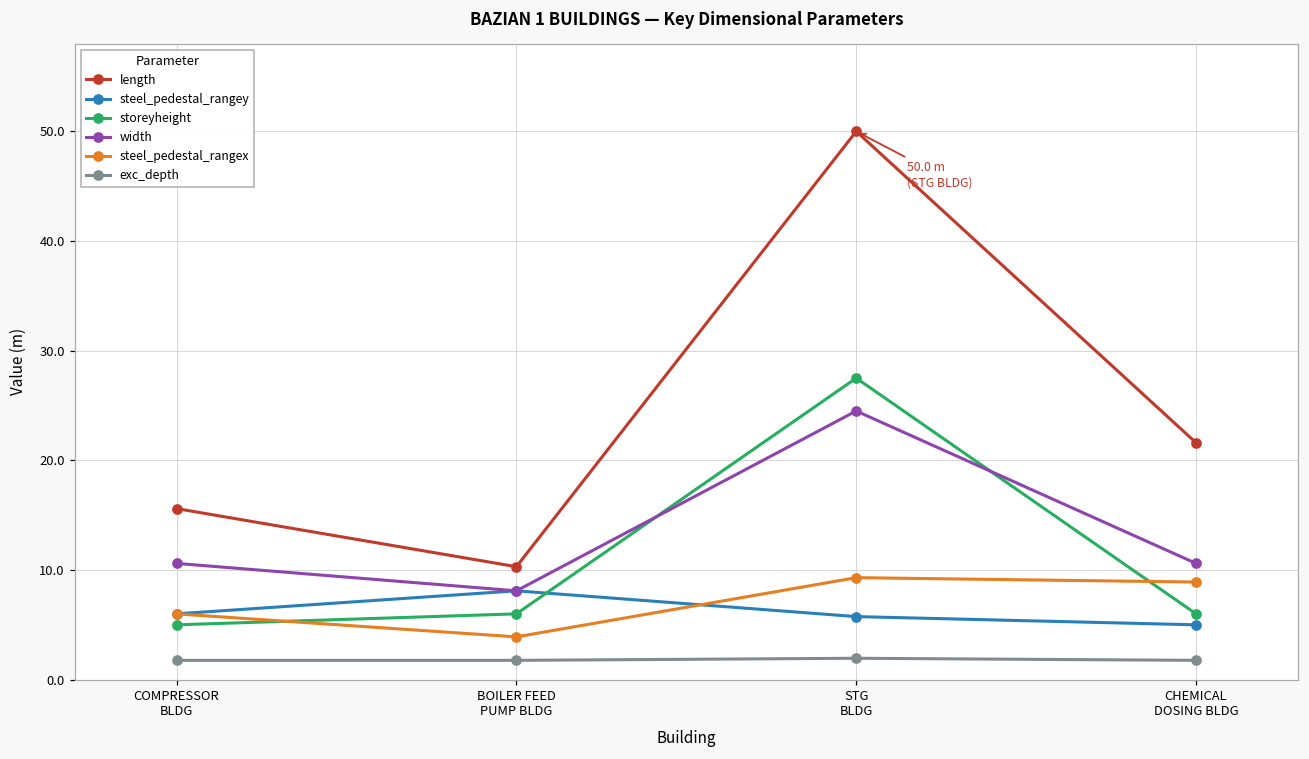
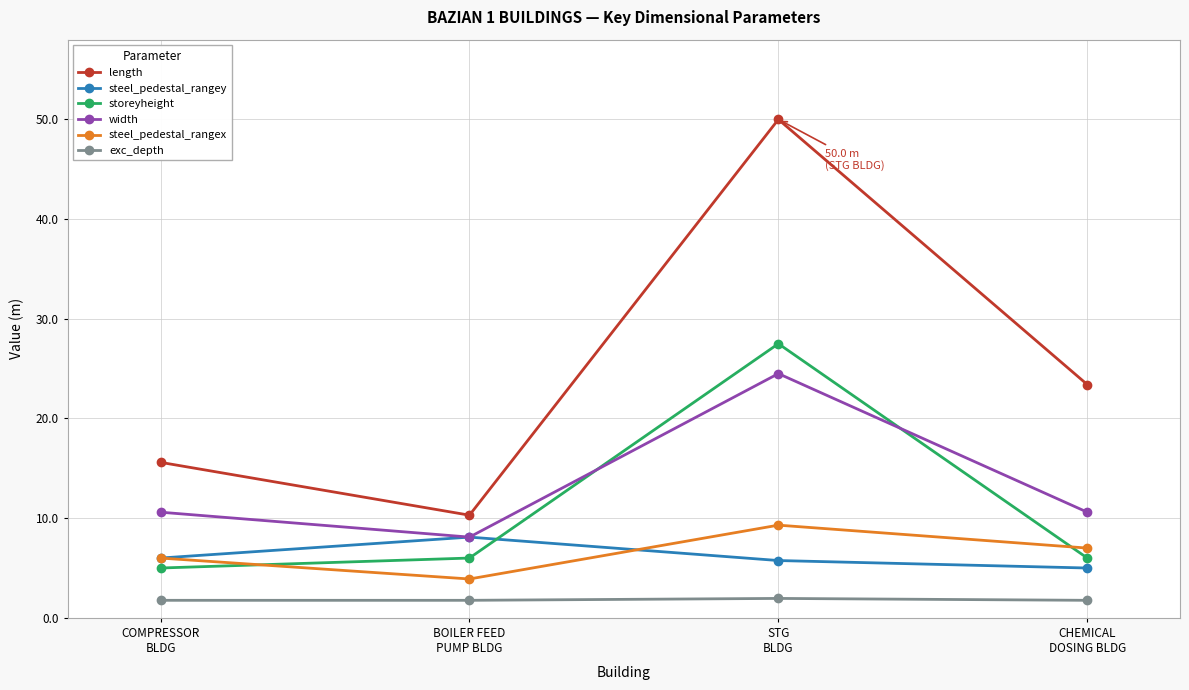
length, CHEMICAL DOSING BLDG: 22 -> 23
steel_pedestal_rangex, CHEMICAL DOSING BLDG: 9 -> 7
